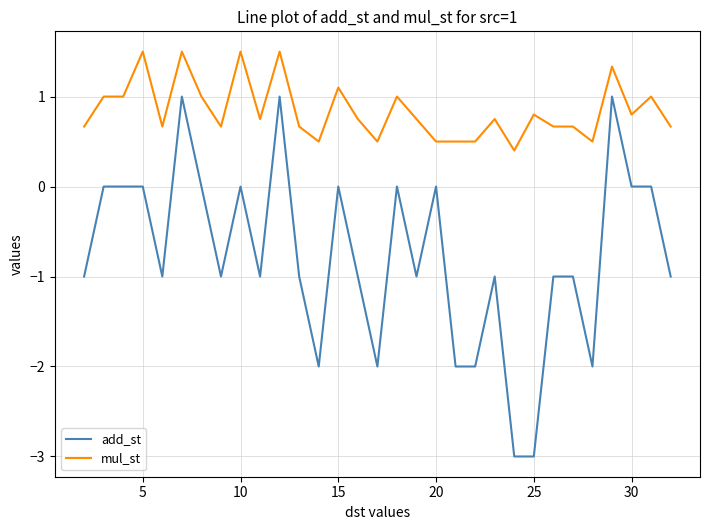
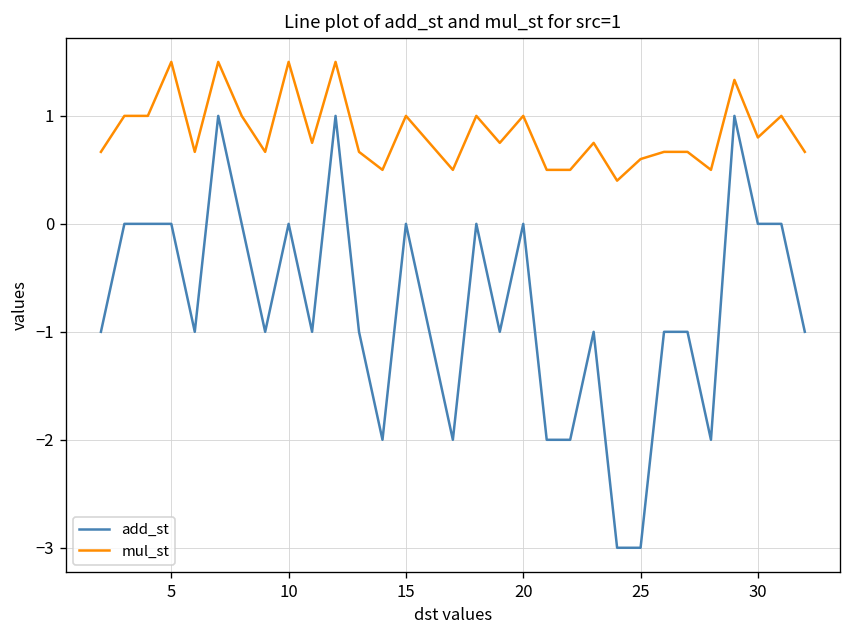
mul_st, 15: 1.1 -> 1.0
mul_st, 20: 0.5 -> 1.0
mul_st, 25: 0.8 -> 0.6
